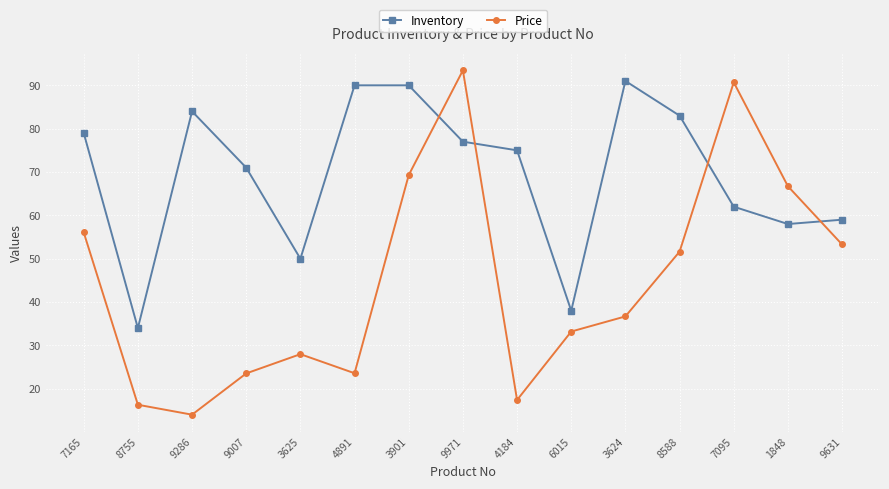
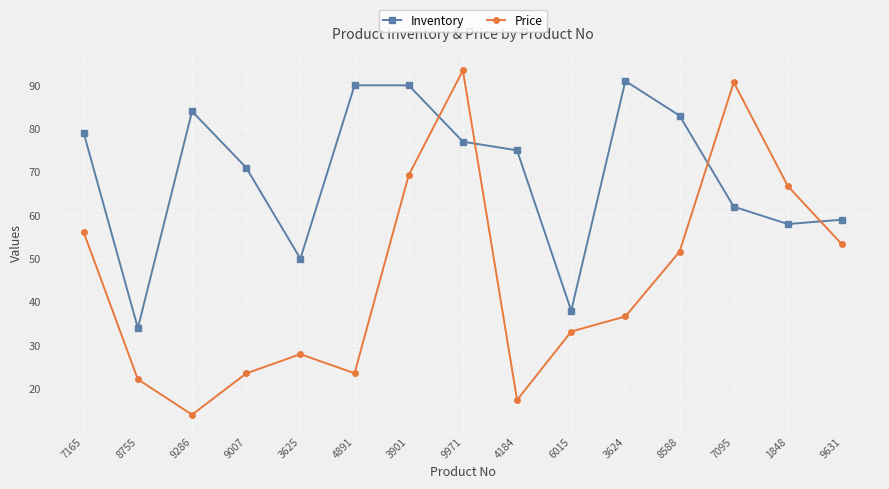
Price, 8755: 16 -> 22
